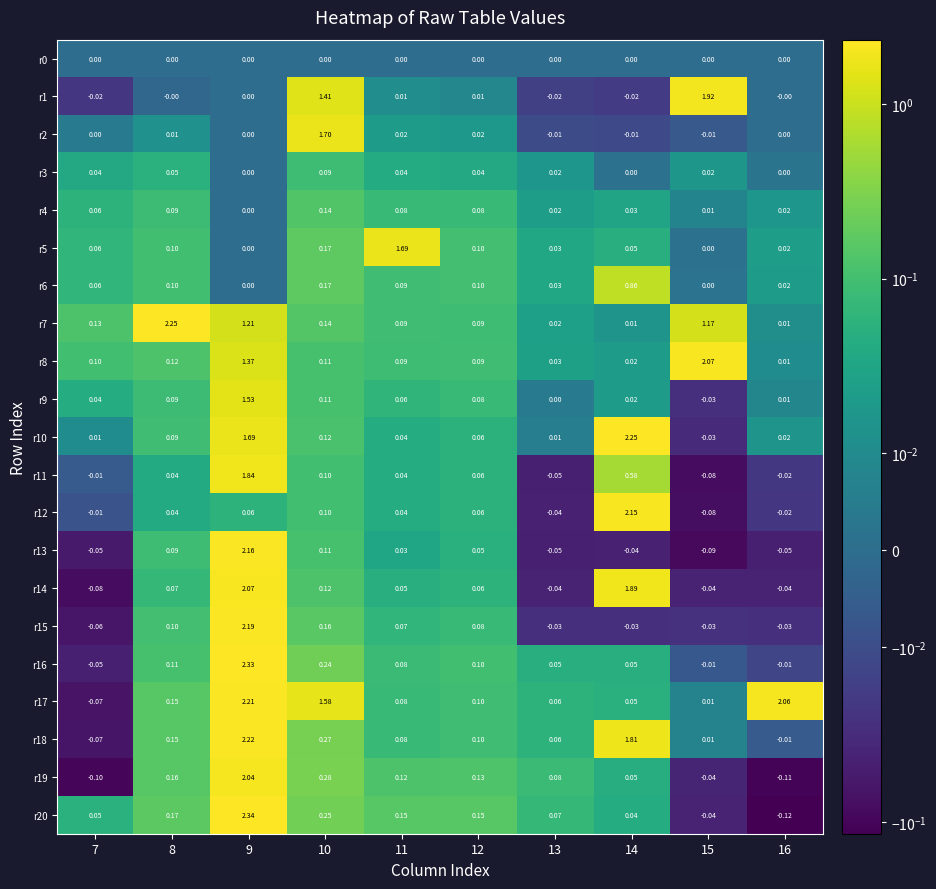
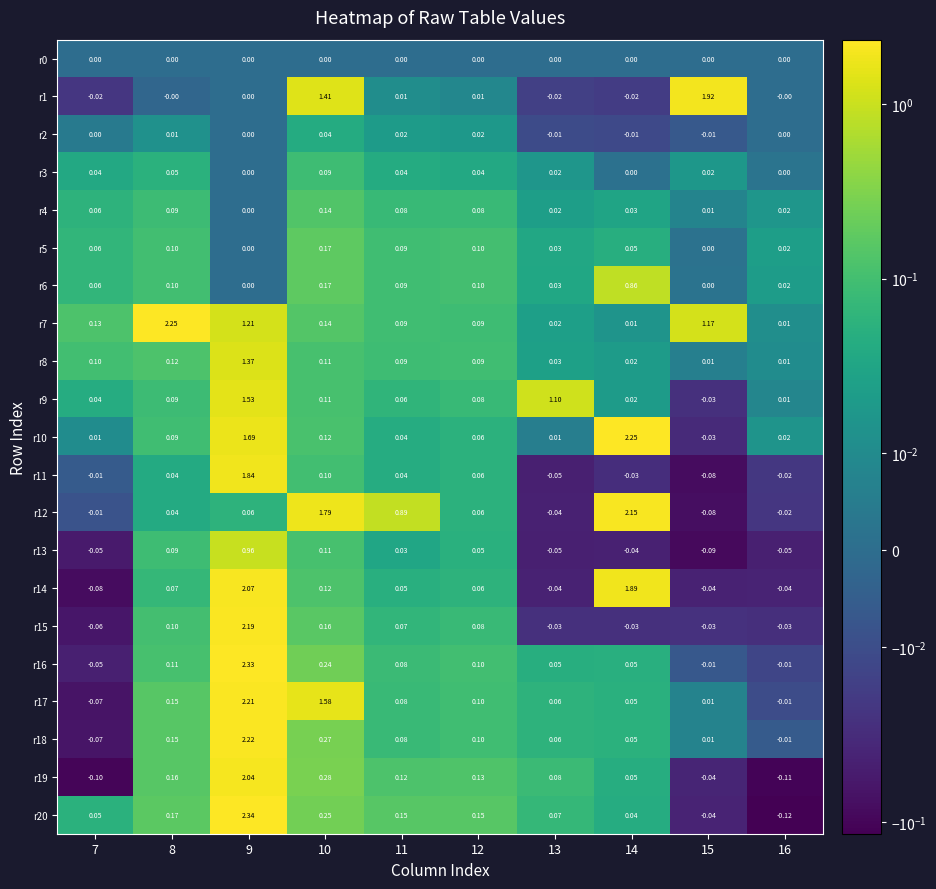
r2, 10: 1.70 -> 0.04
r5, 11: 1.69 -> 0.09
r8, 15: 2.07 -> 0.01
r9, 13: 0.00 -> 1.10
r11, 14: 0.58 -> -0.03
r12, 10: 0.10 -> 1.79
r12, 11: 0.04 -> 0.89
r13, 9: 2.16 -> 0.96
r17, 16: 2.06 -> -0.01
r18, 14: 1.81 -> 0.05
